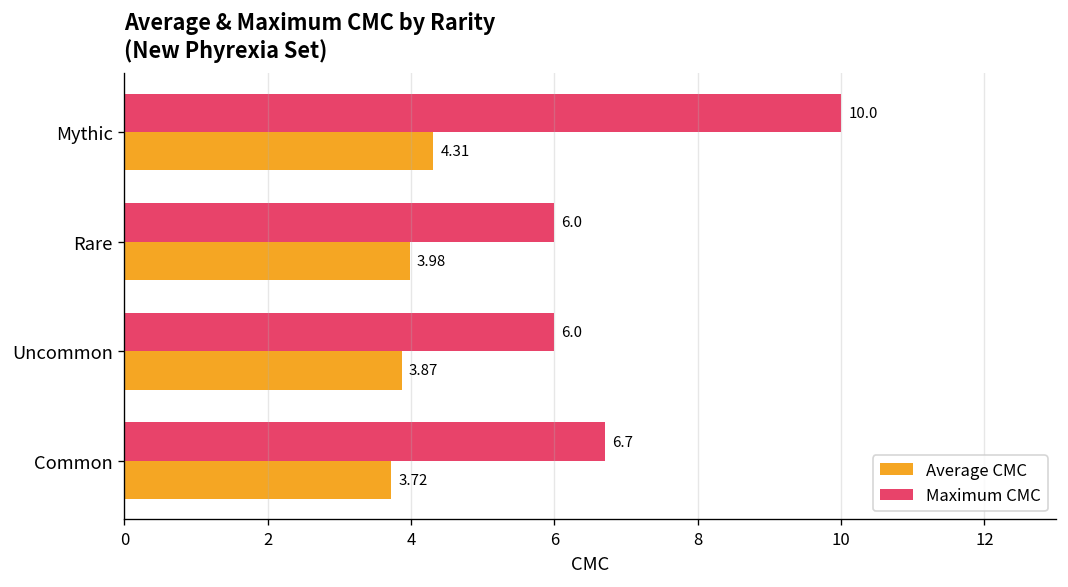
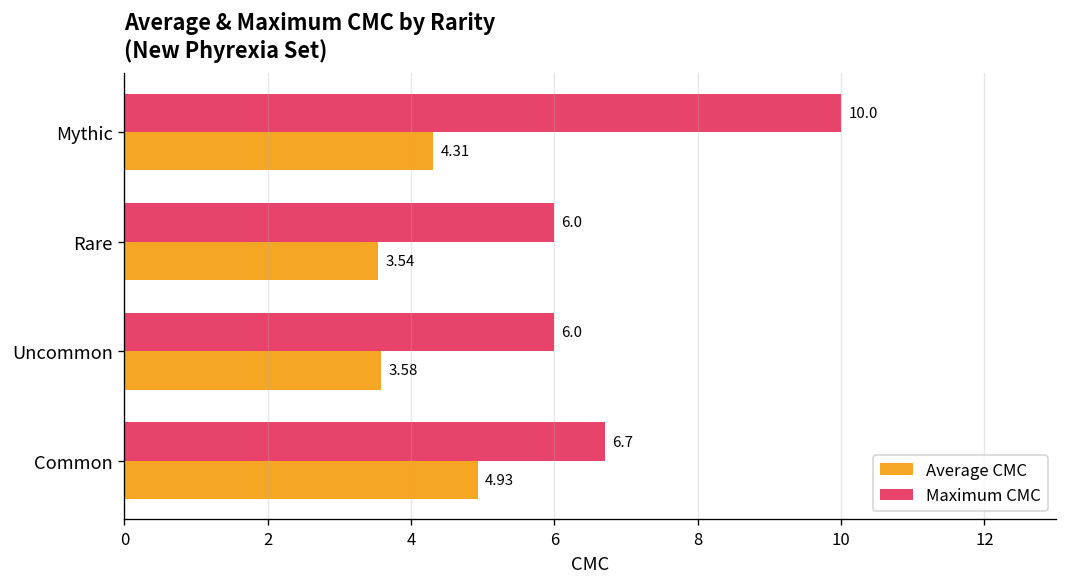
Average CMC, Rare: 3.98 -> 3.54
Average CMC, Uncommon: 3.87 -> 3.58
Average CMC, Common: 3.72 -> 4.93
